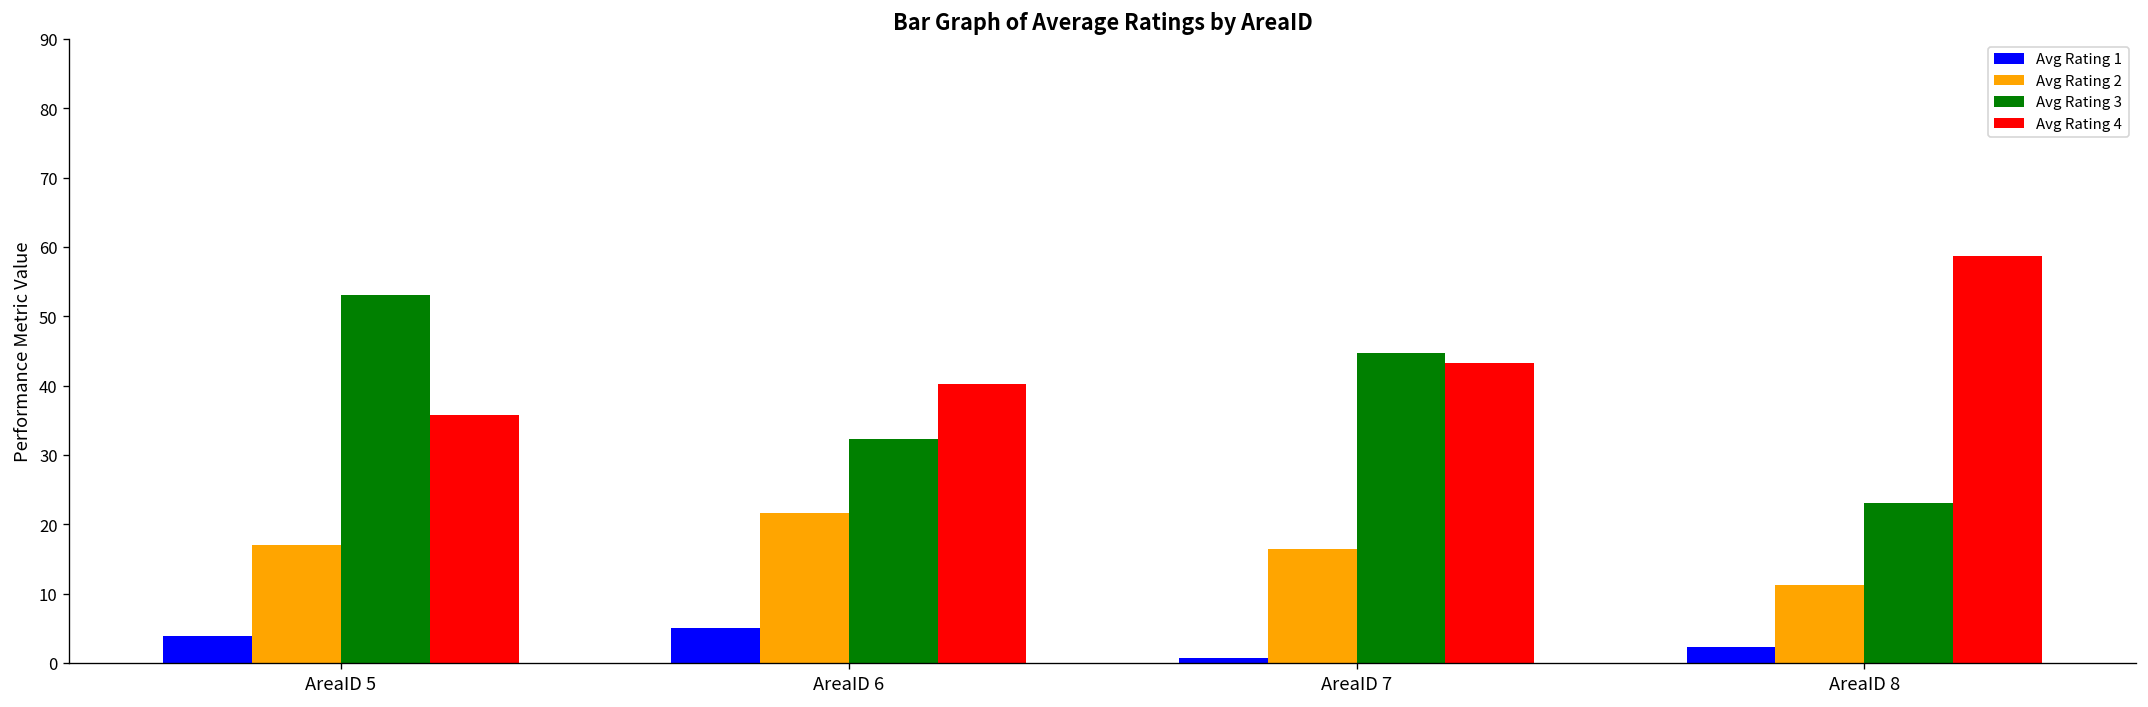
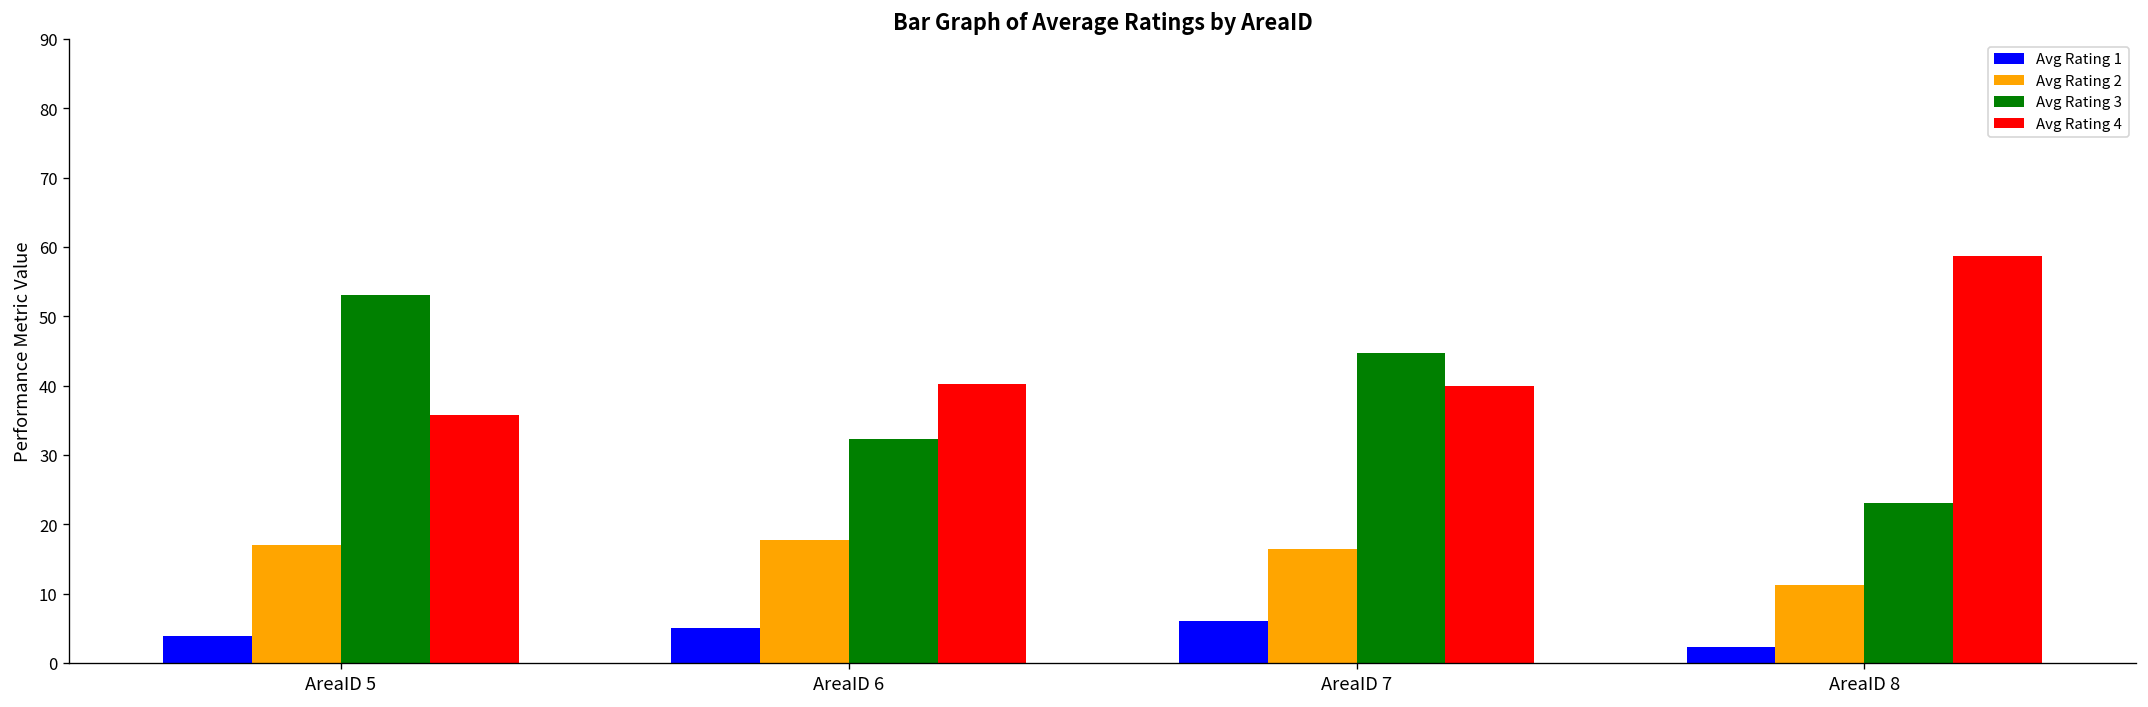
Avg Rating 2, AreaID 6: 22 -> 18
Avg Rating 1, AreaID 7: 1 -> 6
Avg Rating 4, AreaID 7: 43 -> 40
